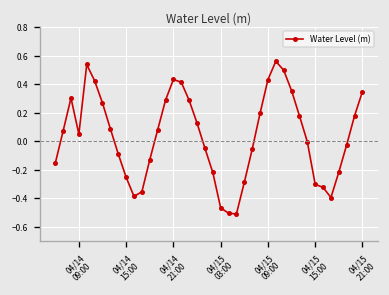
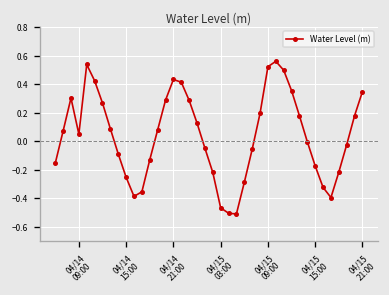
04/15 09:00: 0.43 -> 0.52
04/15 15:00: -0.30 -> -0.17
